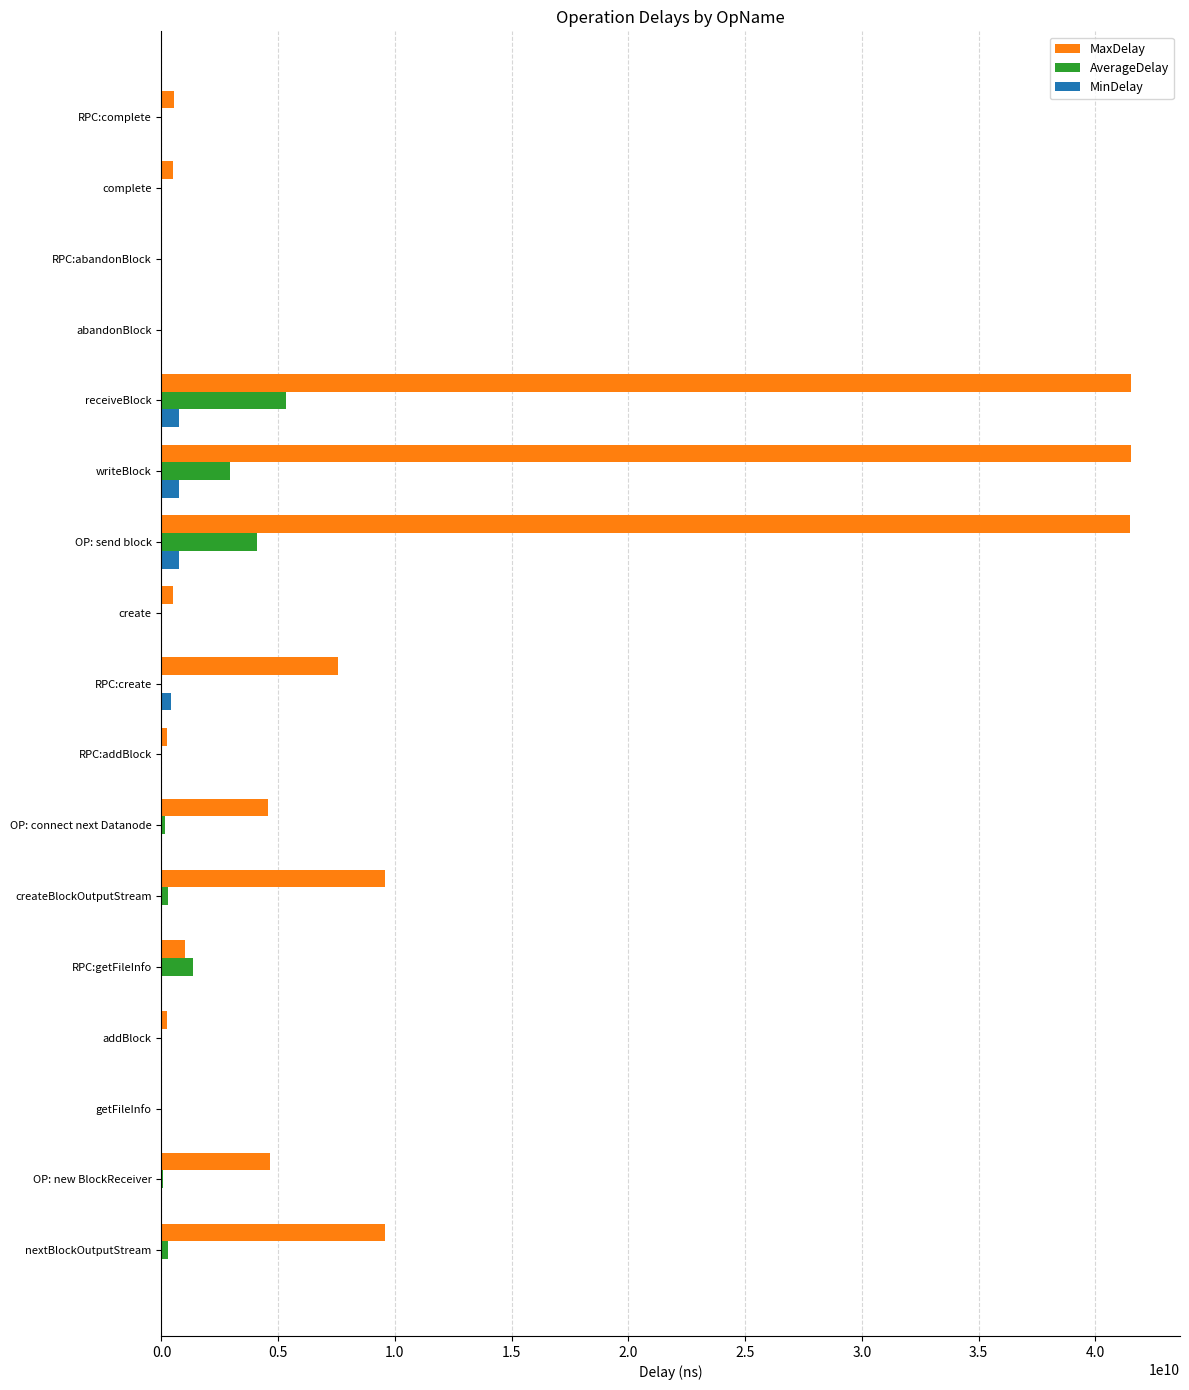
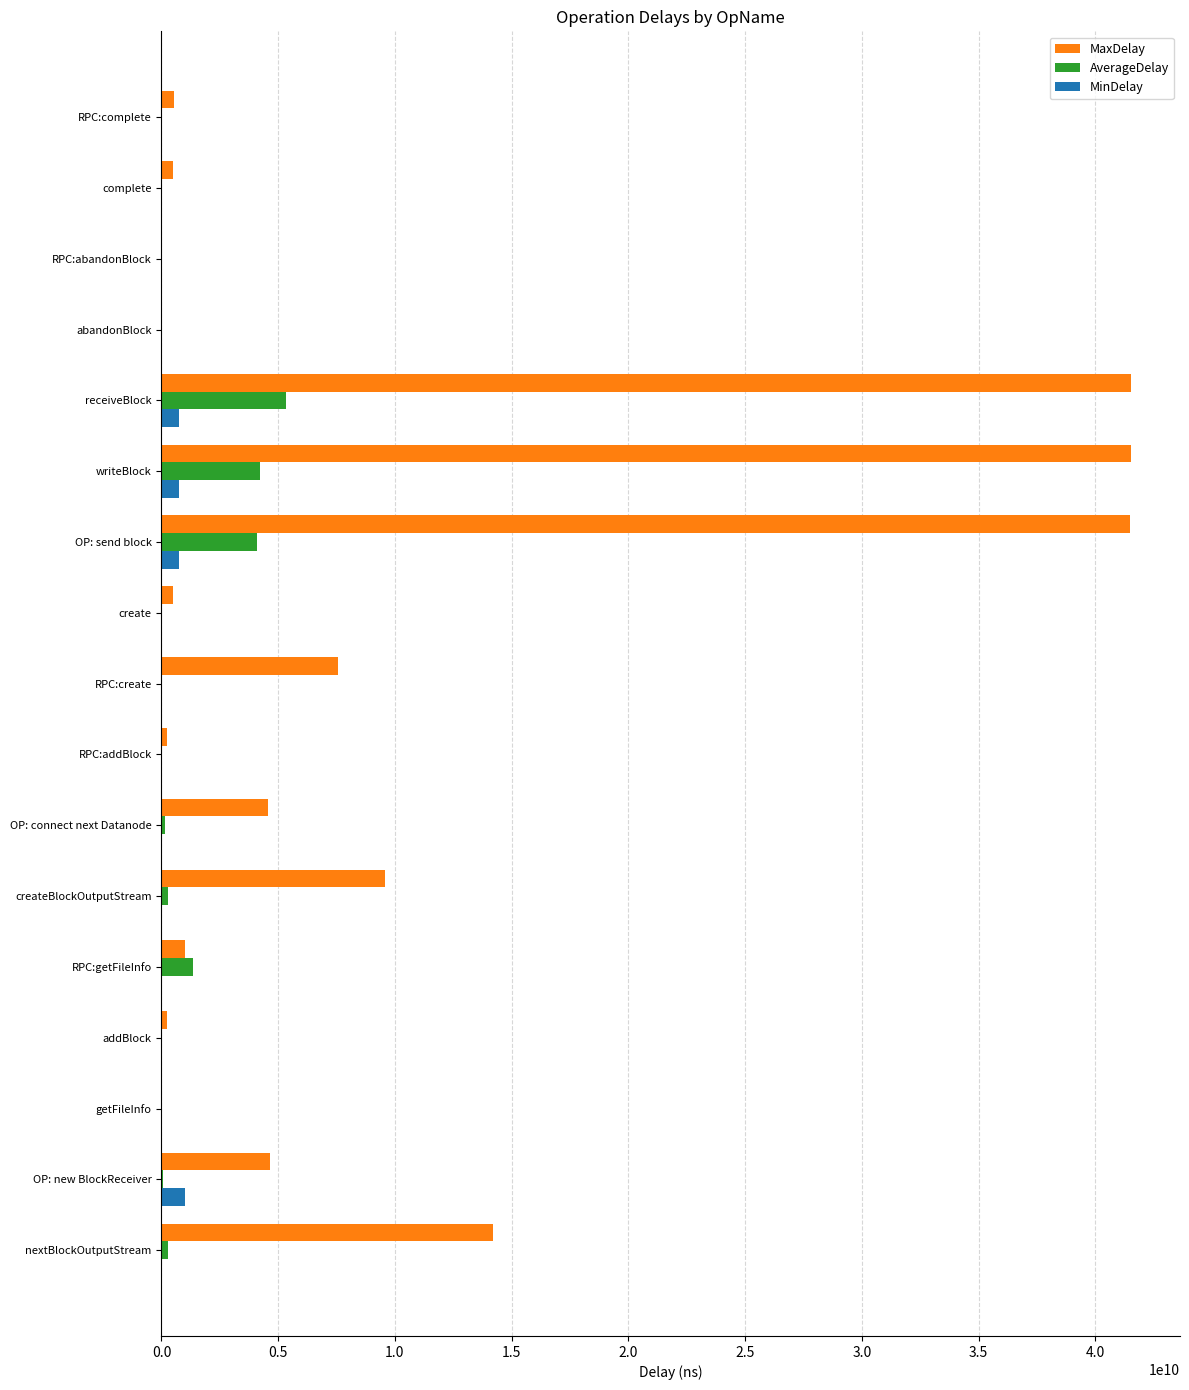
AverageDelay, writeBlock: 2900000000 -> 4200000000
MinDelay, RPC:create: 400000000 -> 0
MinDelay, OP: new BlockReceiver: 0 -> 1000000000
MaxDelay, nextBlockOutputStream: 9600000000 -> 14200000000
